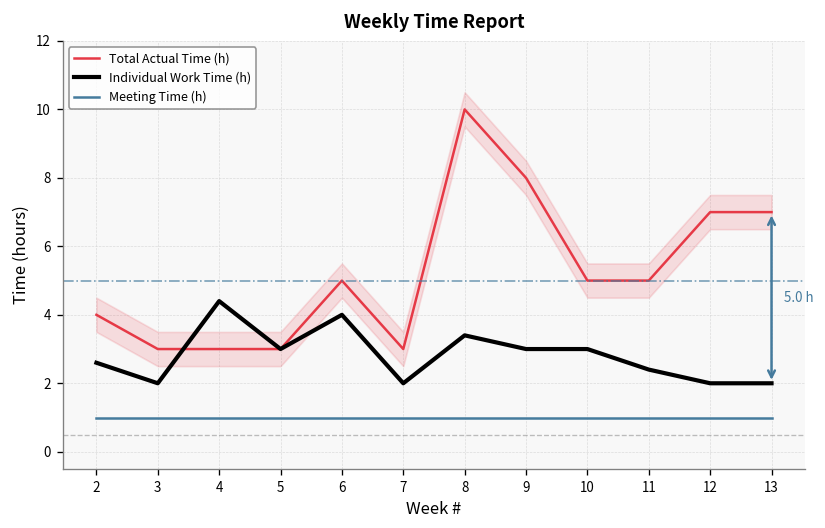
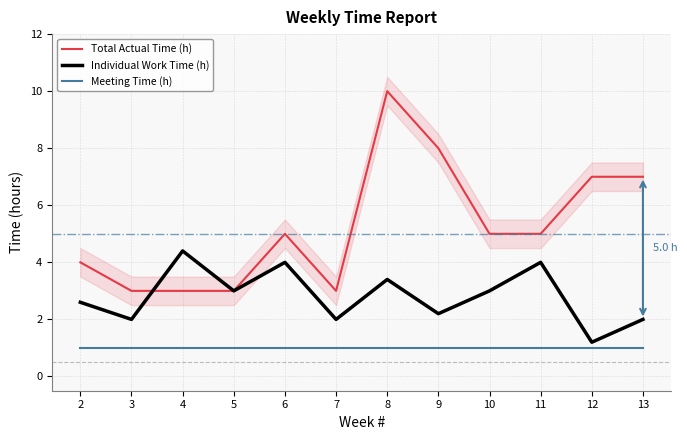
Individual Work Time (h), 9: 3.0 -> 2.2
Individual Work Time (h), 11: 2.4 -> 4.0
Individual Work Time (h), 12: 2.0 -> 1.2
